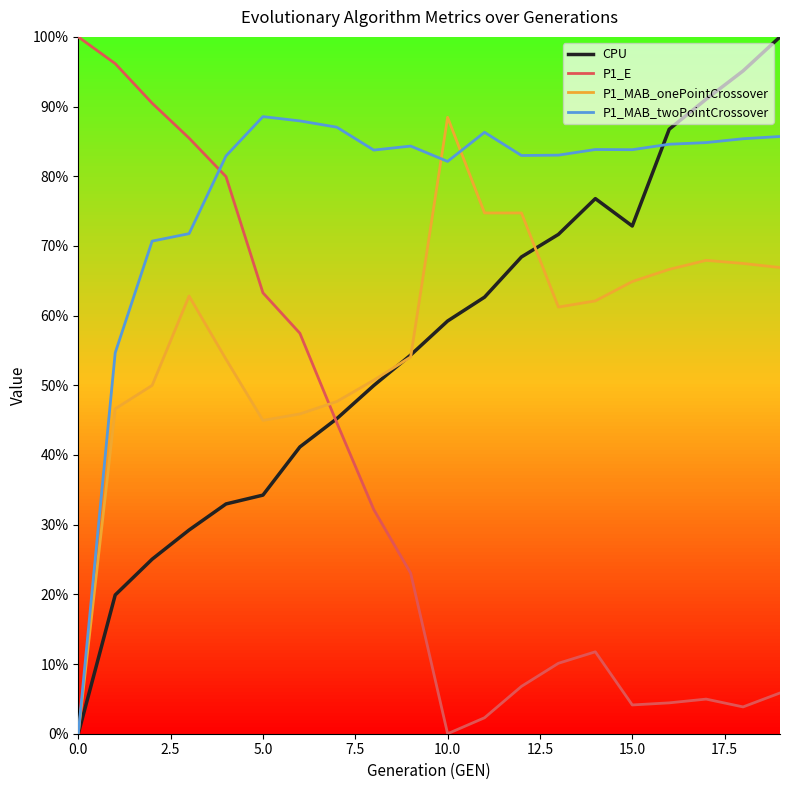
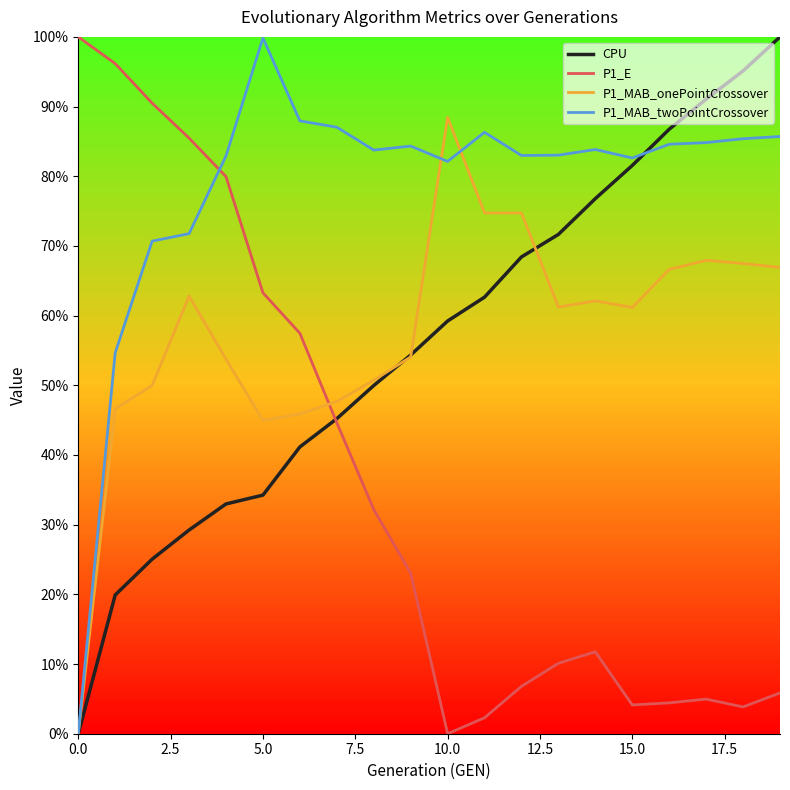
P1_MAB_twoPointCrossover, 5.0: 89% -> 100%
CPU, 15.0: 73% -> 82%
P1_MAB_onePointCrossover, 15.0: 65% -> 61%
P1_MAB_twoPointCrossover, 15.0: 84% -> 83%
